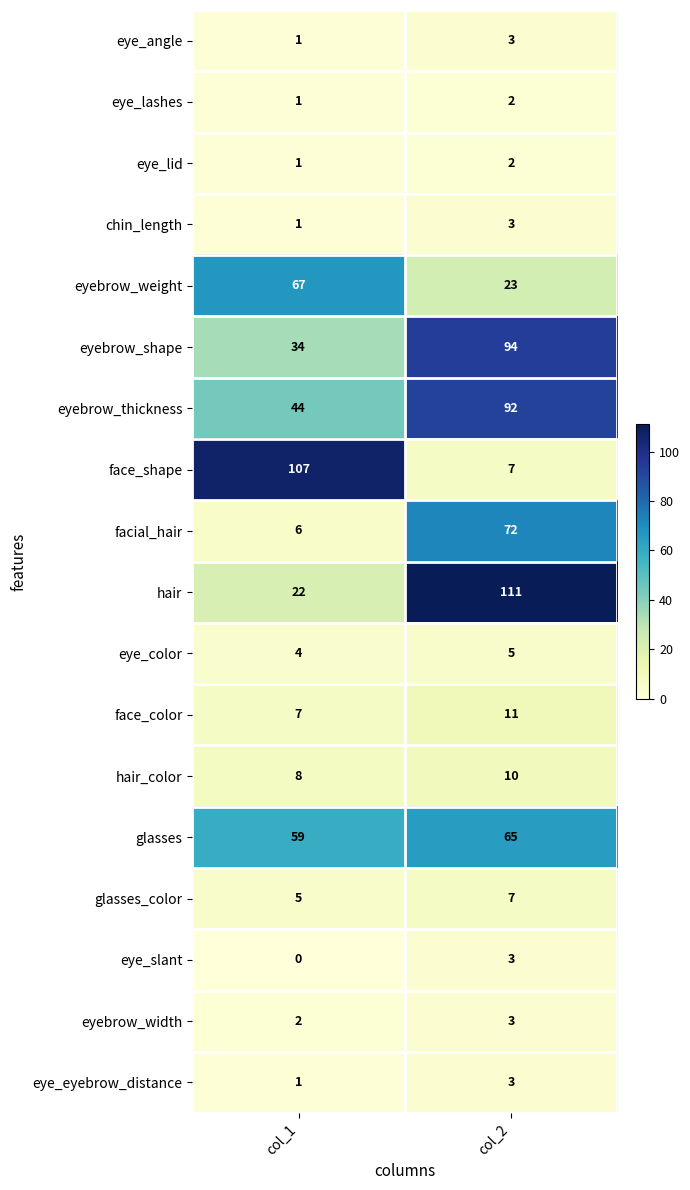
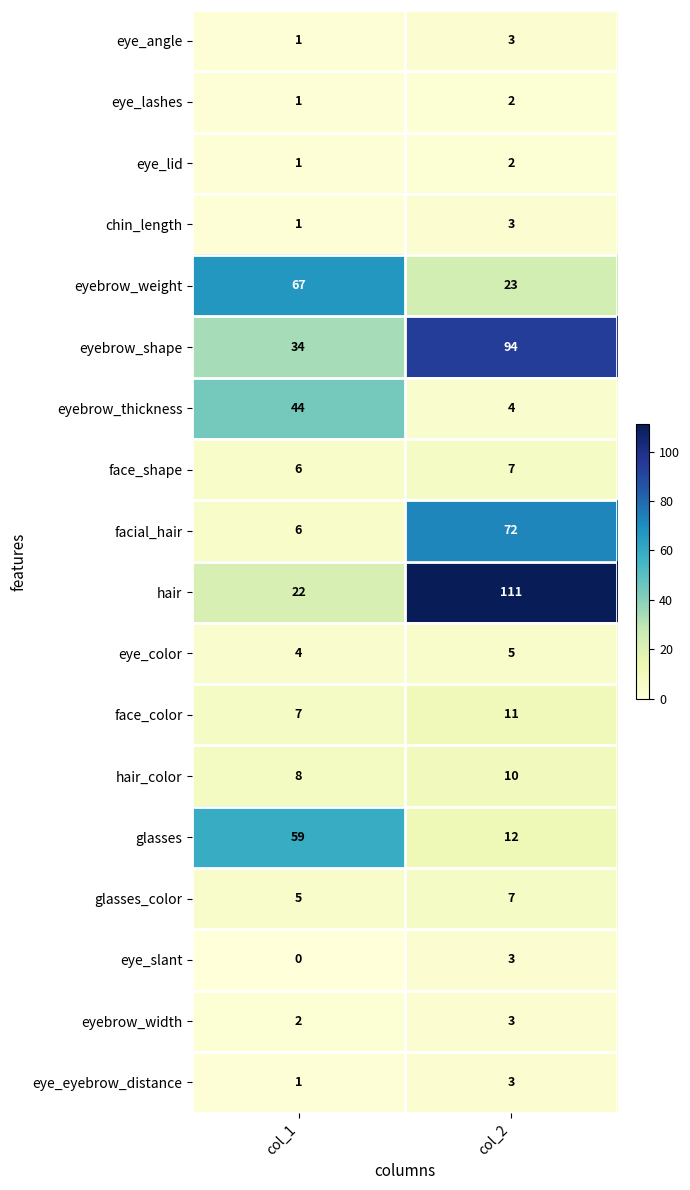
eyebrow_thickness, col_2: 92 -> 4
face_shape, col_1: 107 -> 6
glasses, col_2: 65 -> 12
